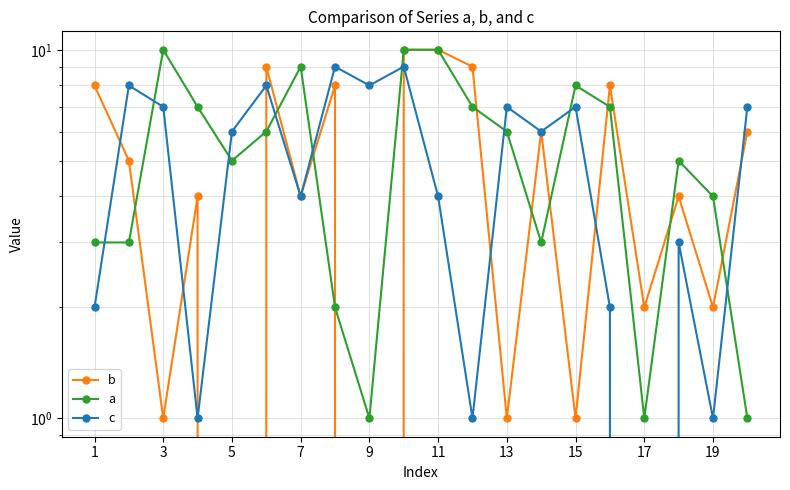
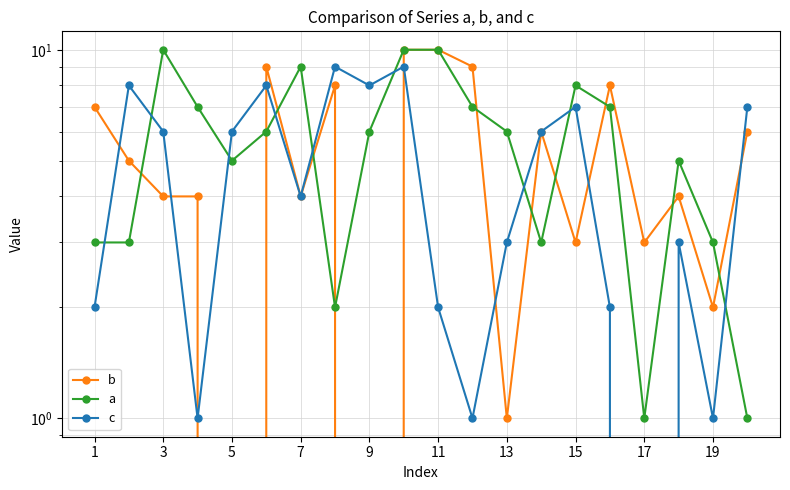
b, 1: 8 -> 7
b, 3: 1 -> 4
c, 3: 7 -> 6
a, 9: 1 -> 6
c, 11: 4 -> 2
c, 13: 7 -> 3
b, 15: 1 -> 3
b, 17: 2 -> 3
a, 19: 4 -> 3
